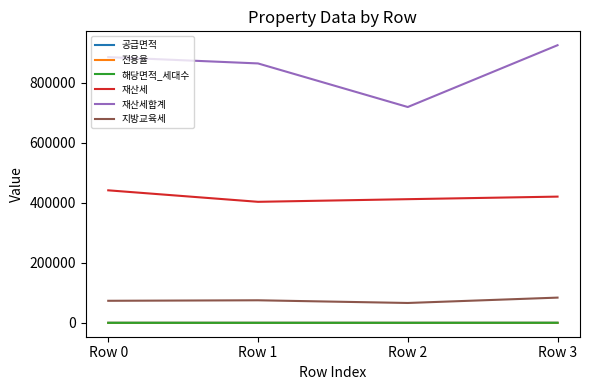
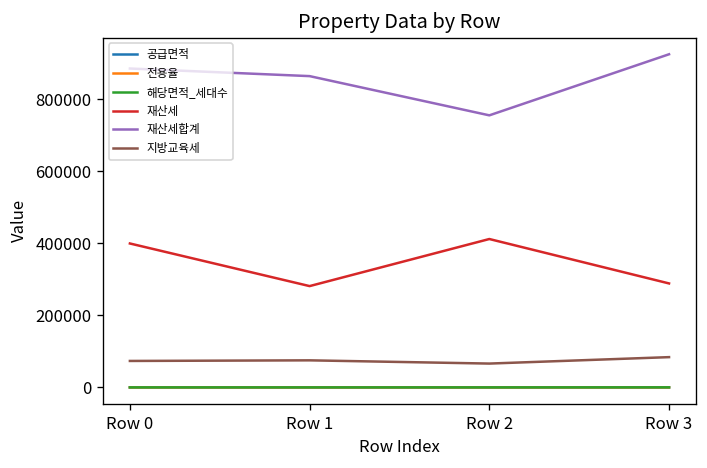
재산세, Row 0: 440000 -> 400000
재산세, Row 1: 400000 -> 280000
재산세합계, Row 2: 720000 -> 760000
재산세, Row 3: 420000 -> 290000
